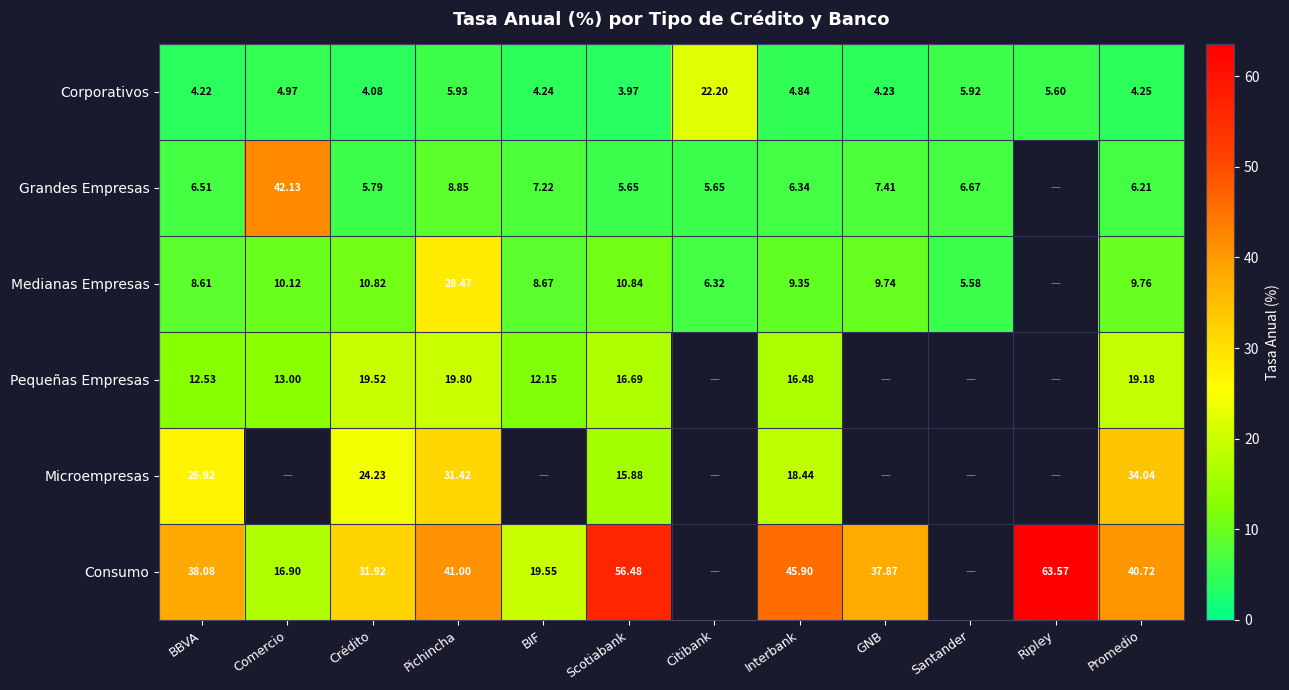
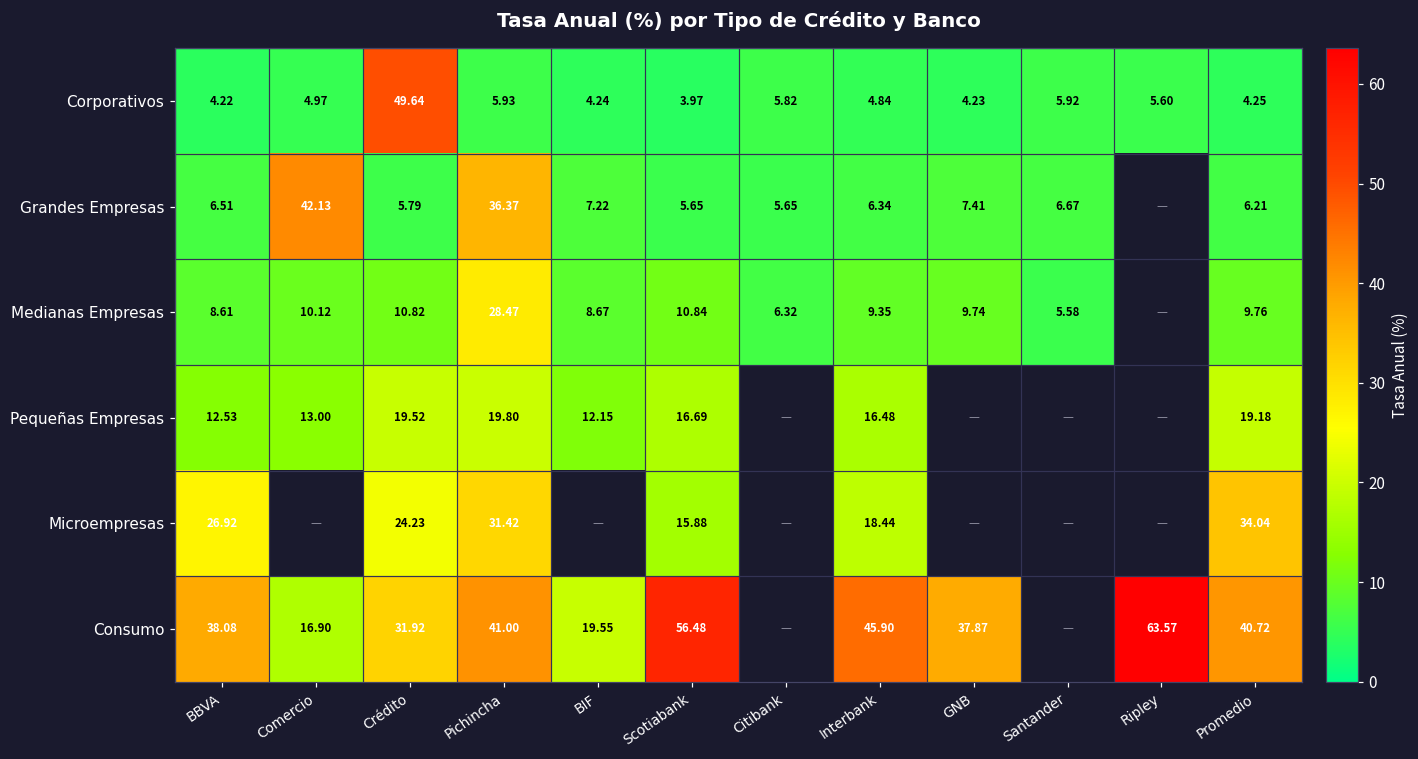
Corporativos, Crédito: 4.08 -> 49.64
Corporativos, Citibank: 22.20 -> 5.82
Grandes Empresas, Pichincha: 8.85 -> 36.37
